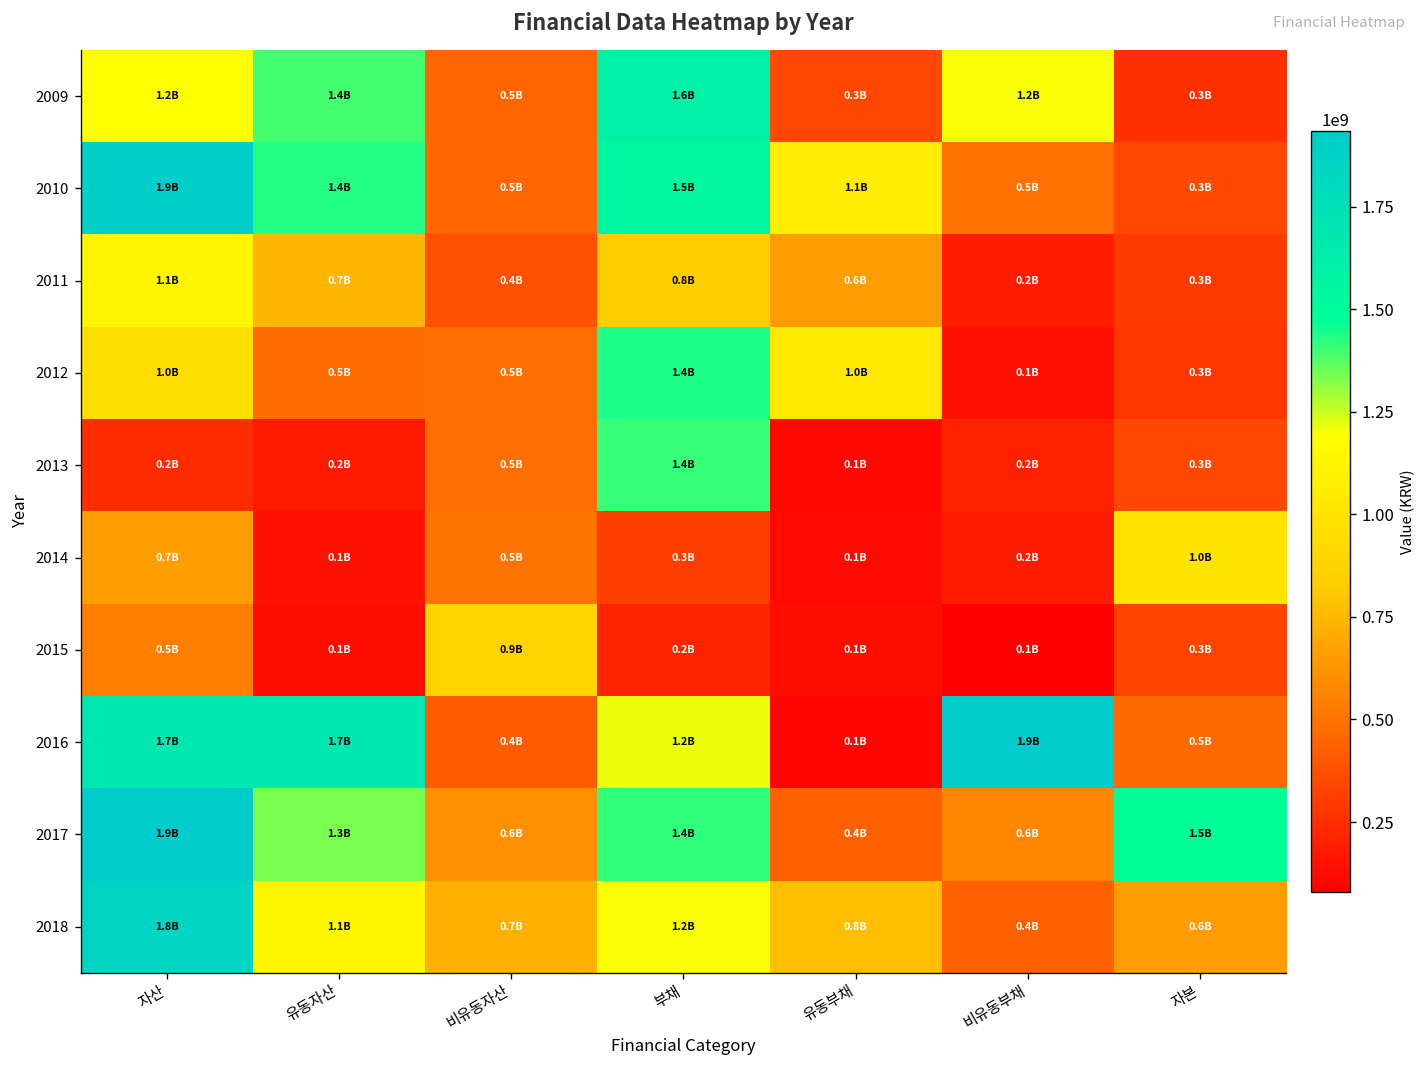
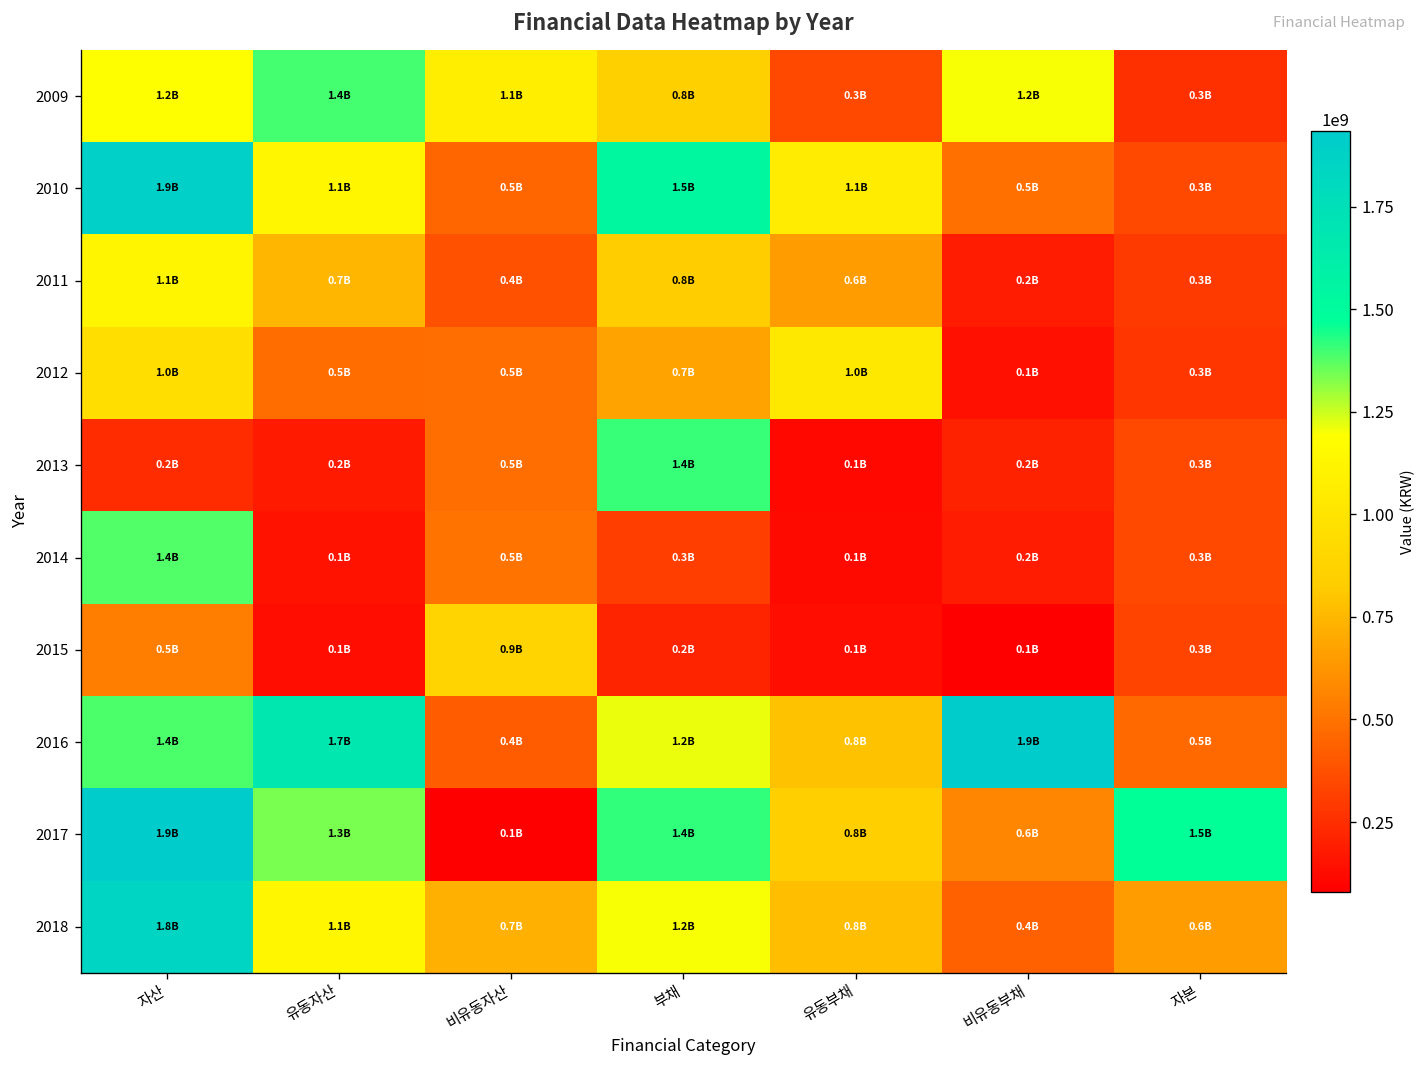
2009, 비유동자산: 0.5B -> 1.1B
2009, 부채: 1.6B -> 0.8B
2010, 유동자산: 1.4B -> 1.1B
2012, 부채: 1.4B -> 0.7B
2014, 자산: 0.7B -> 1.4B
2014, 자본: 1.0B -> 0.3B
2016, 자산: 1.7B -> 1.4B
2016, 유동부채: 0.1B -> 0.8B
2017, 비유동자산: 0.6B -> 0.1B
2017, 유동부채: 0.4B -> 0.8B
